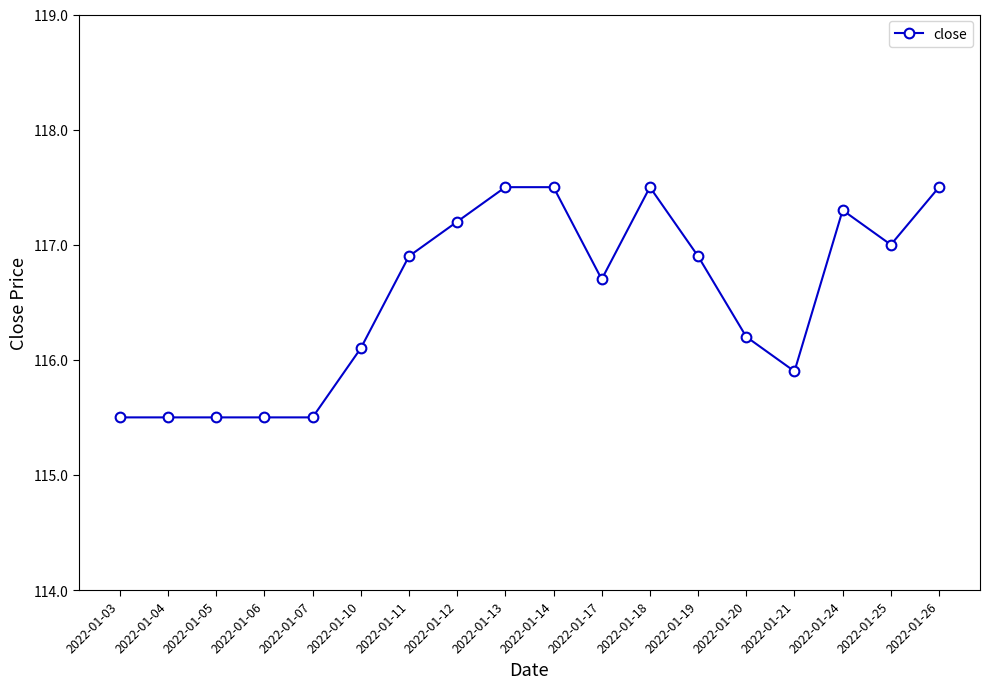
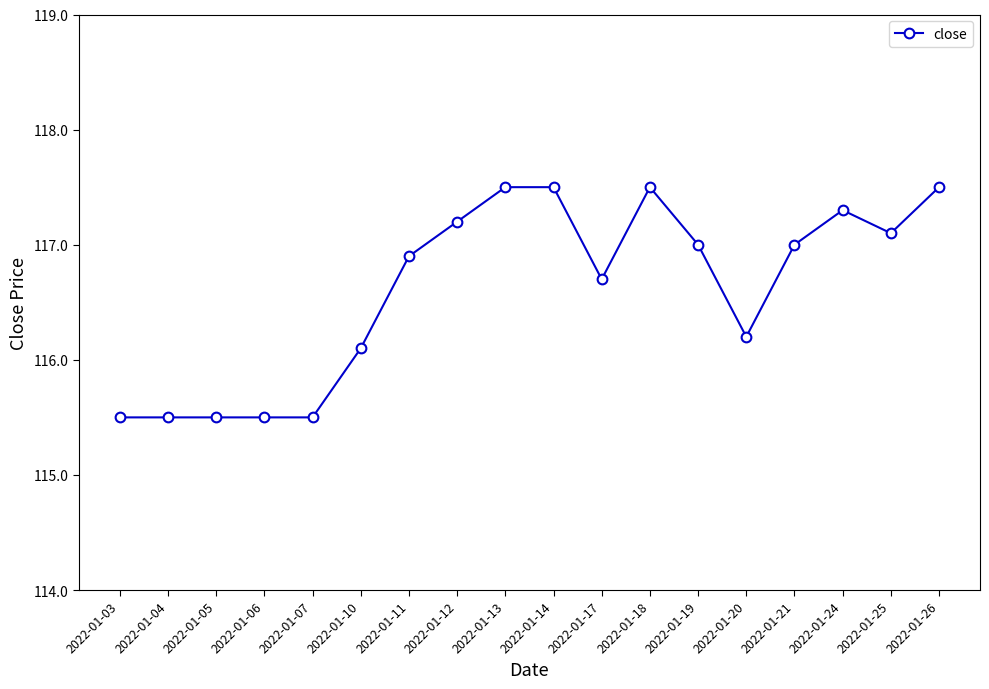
2022-01-19: 116.9 -> 117.0
2022-01-21: 115.9 -> 117.0
2022-01-25: 117.0 -> 117.1
